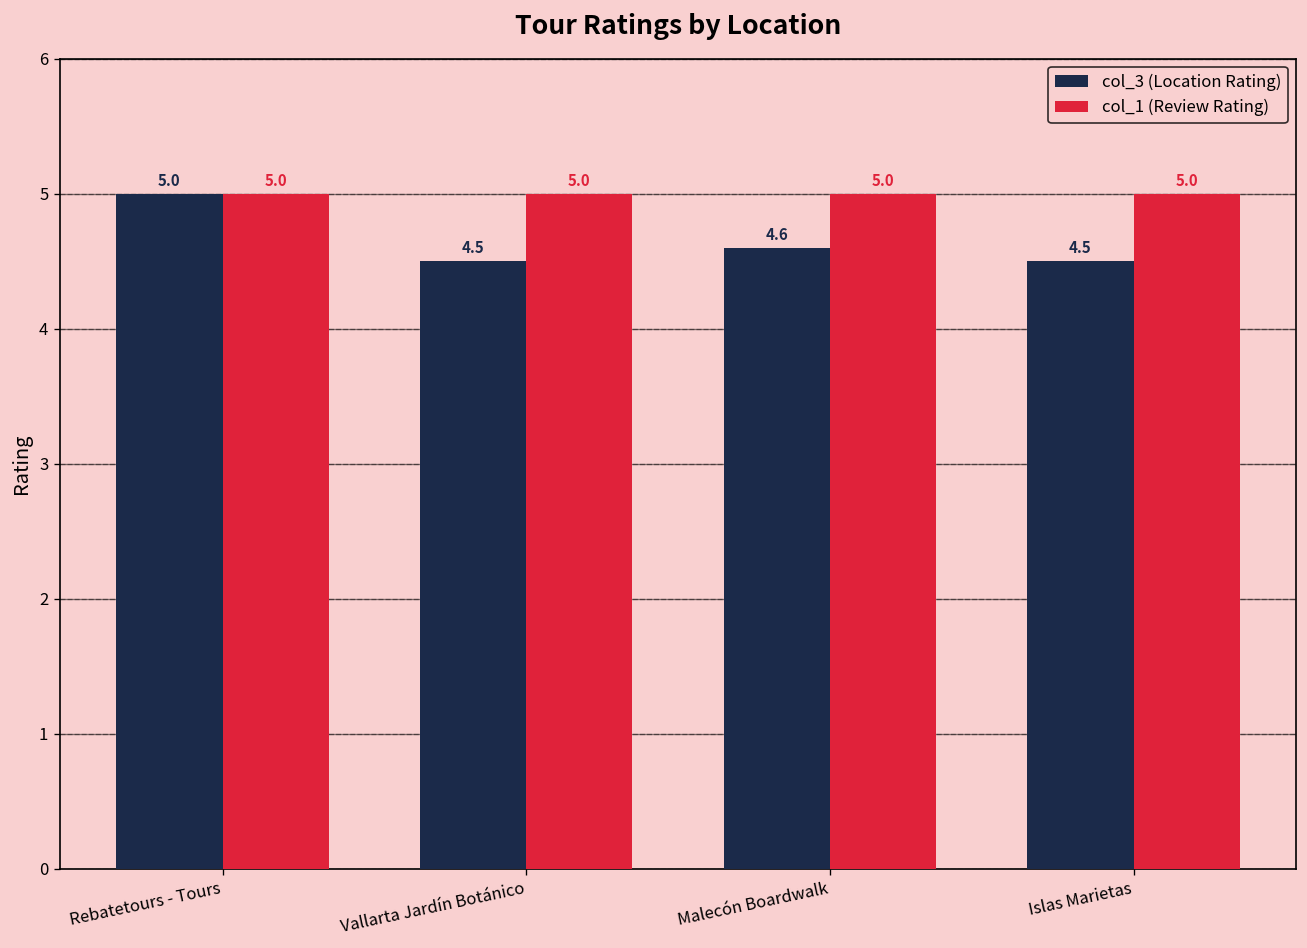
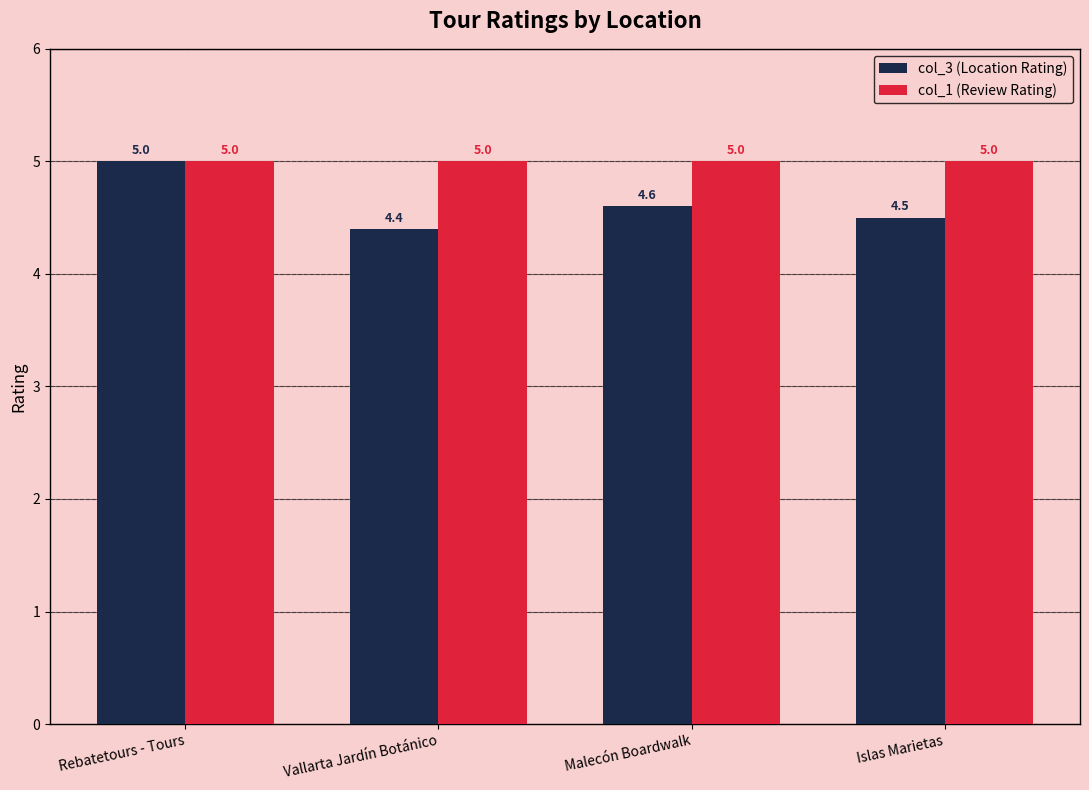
col_3 (Location Rating), Vallarta Jardín Botánico: 4.5 -> 4.4
